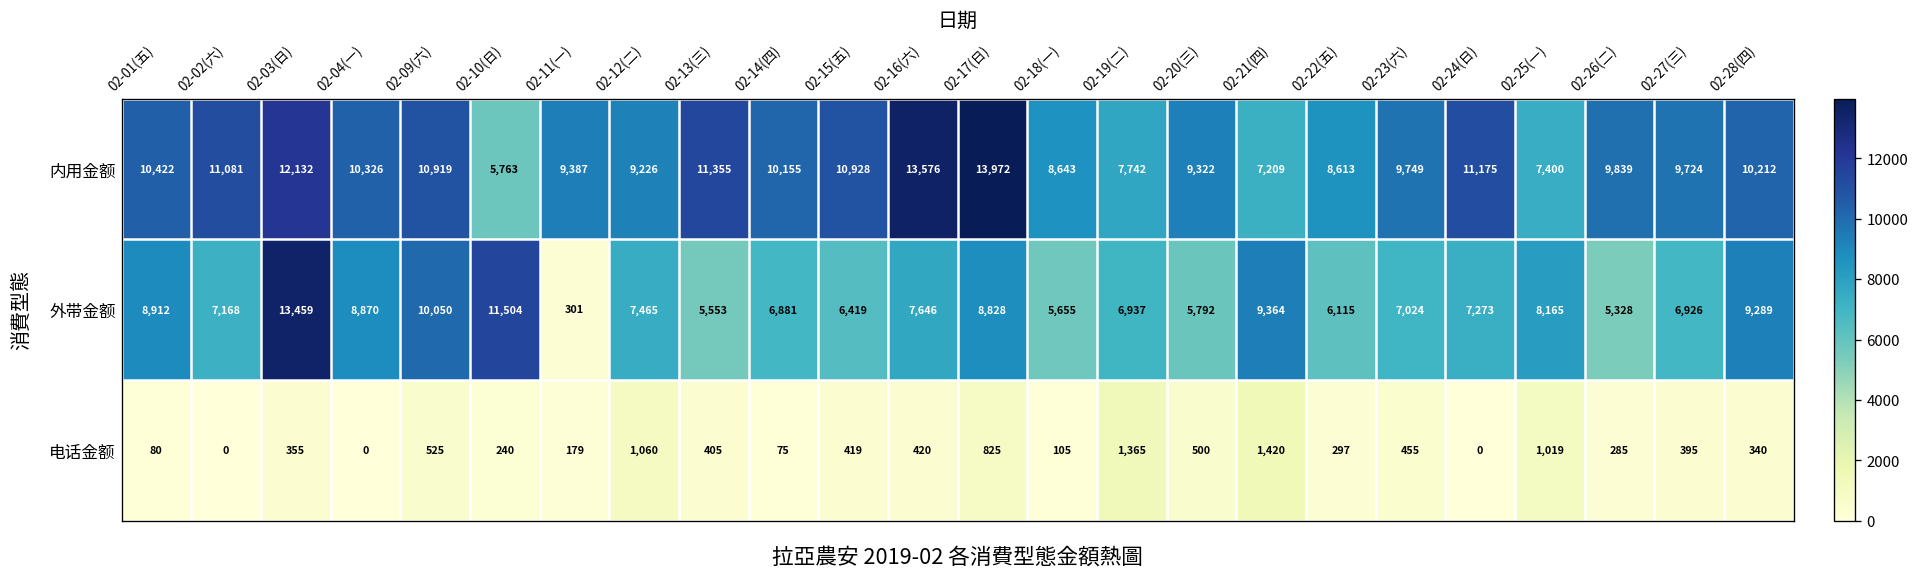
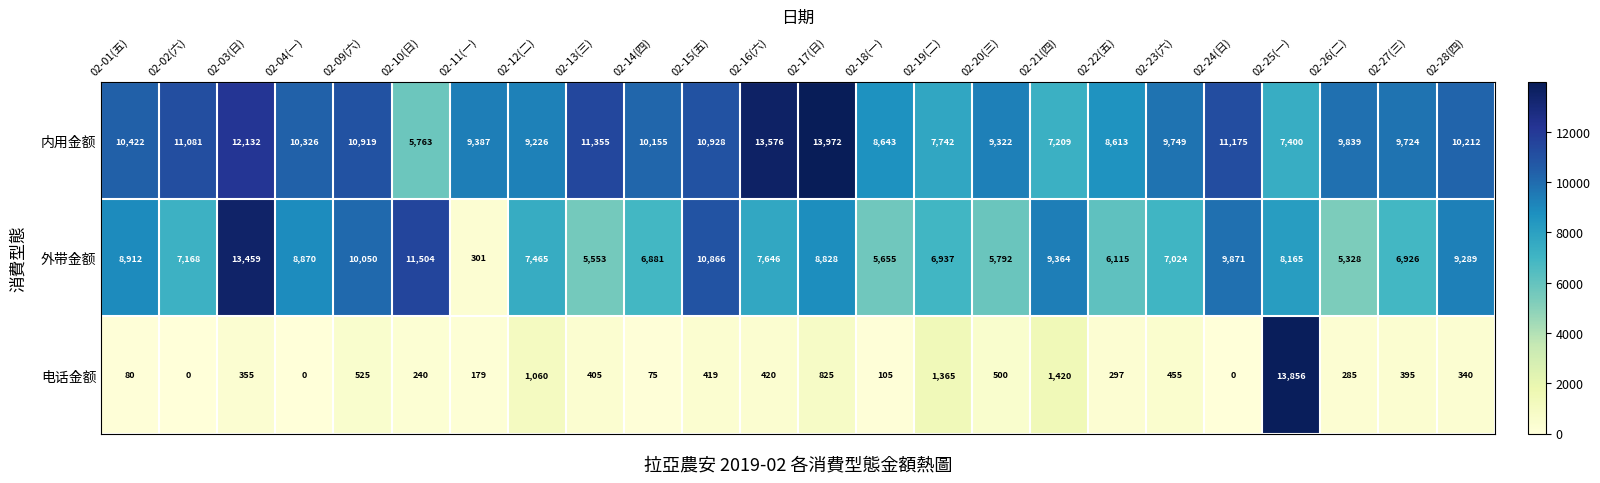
外带金额, 02-15(五): 6,419 -> 10,866
外带金额, 02-24(日): 7,273 -> 9,871
电话金额, 02-25(一): 1,019 -> 13,856
